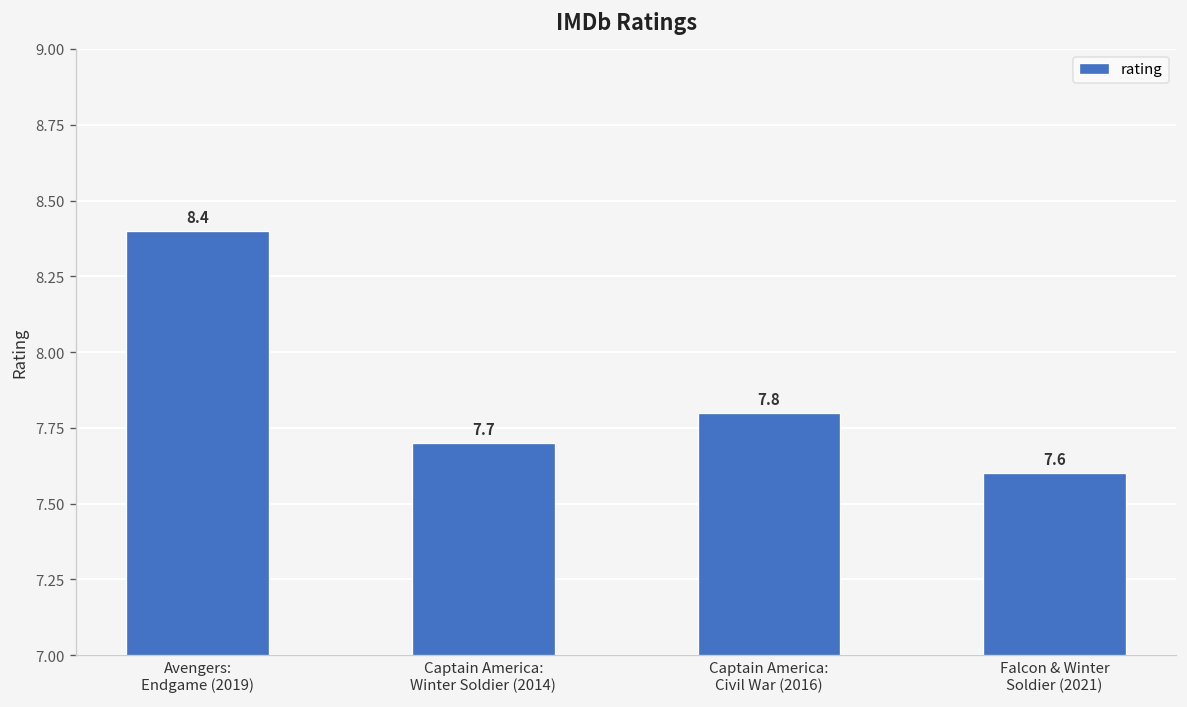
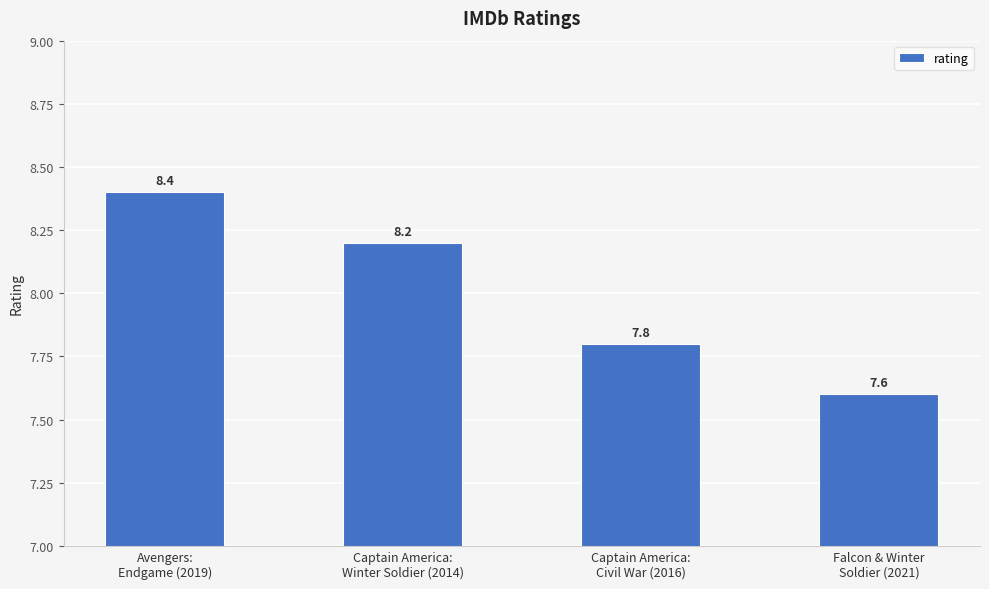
Captain America: Winter Soldier (2014): 7.7 -> 8.2
